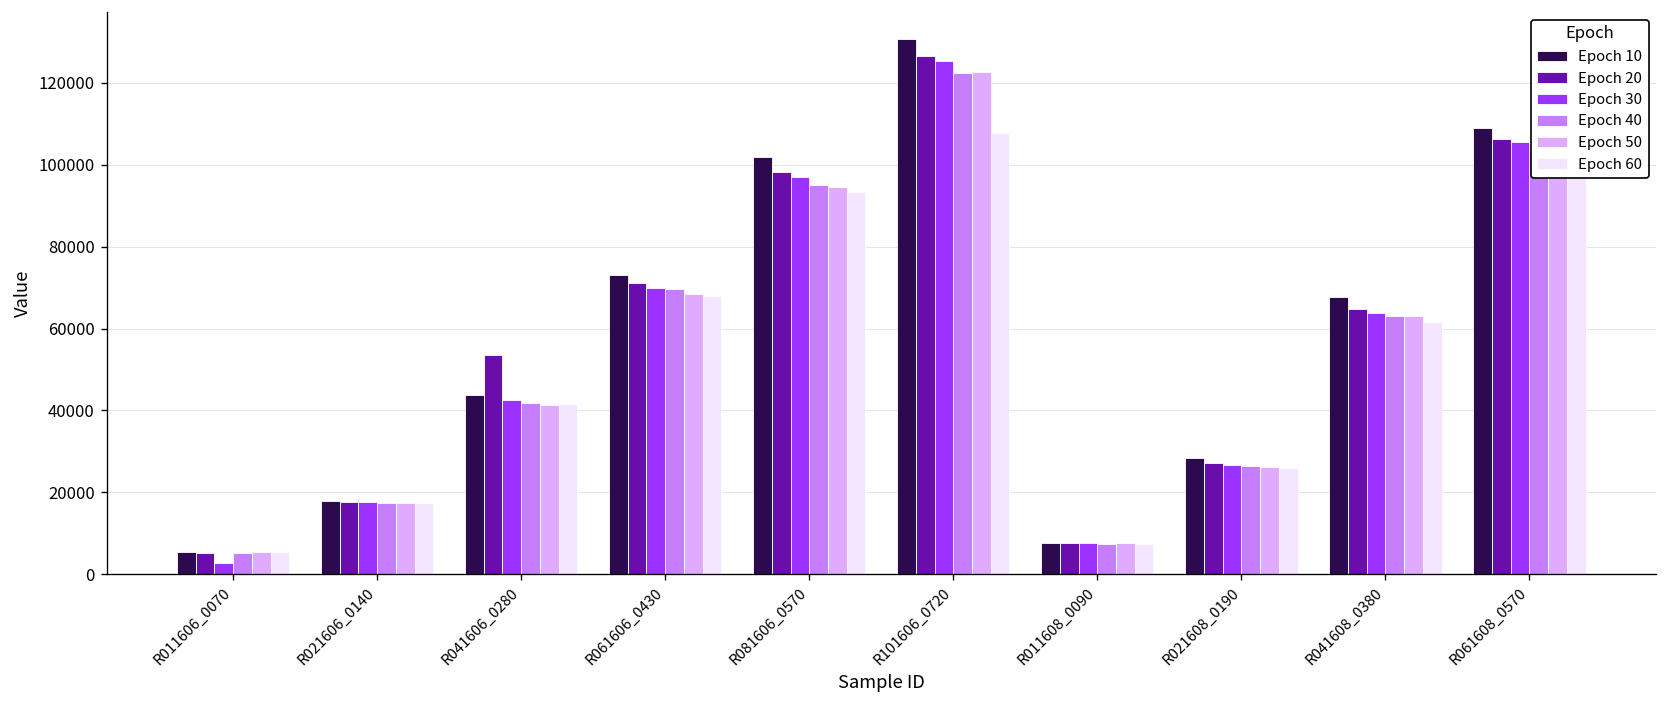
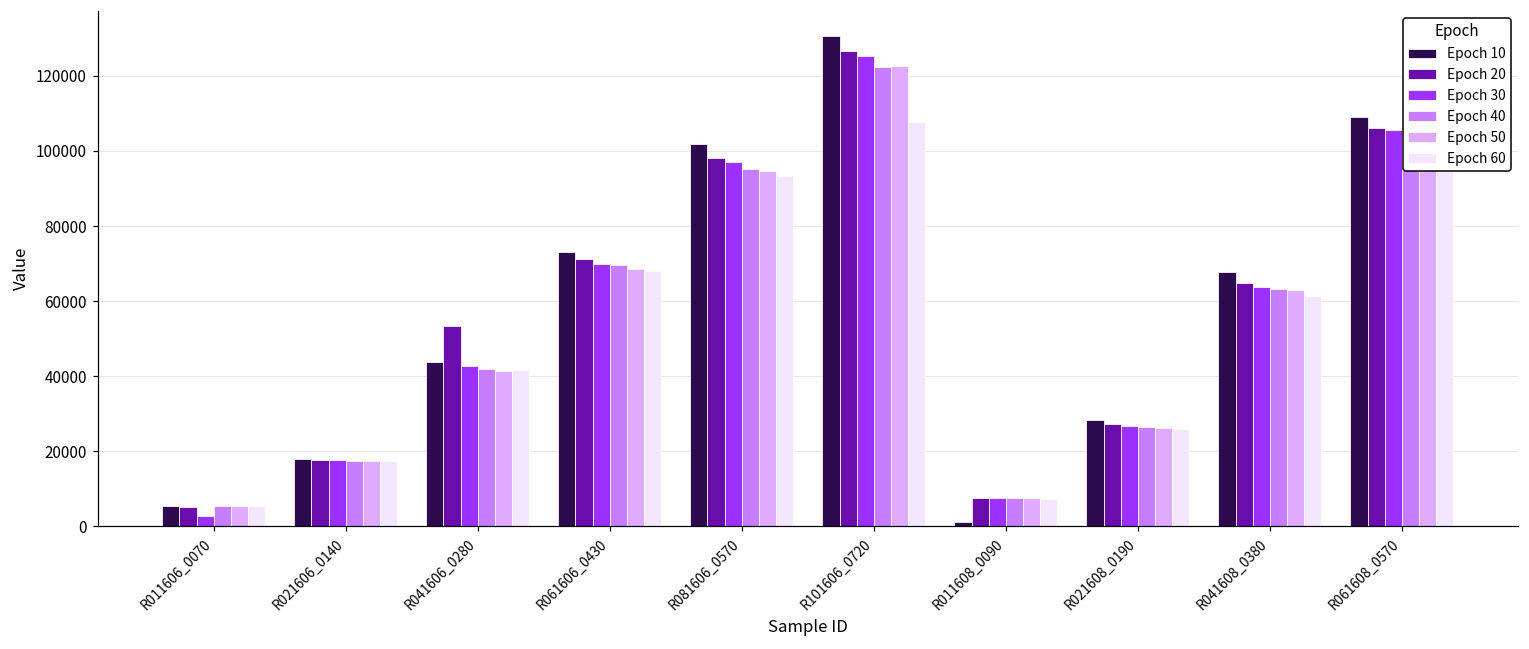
Epoch 10, R011608_0090: 8000 -> 1000
